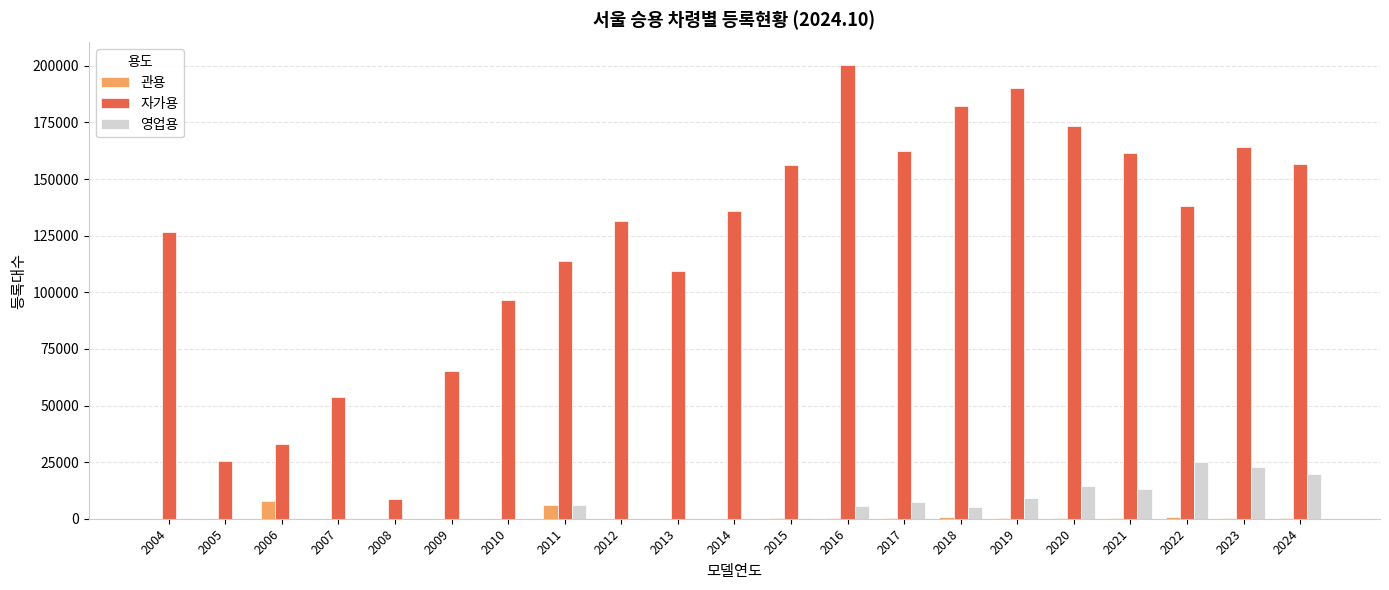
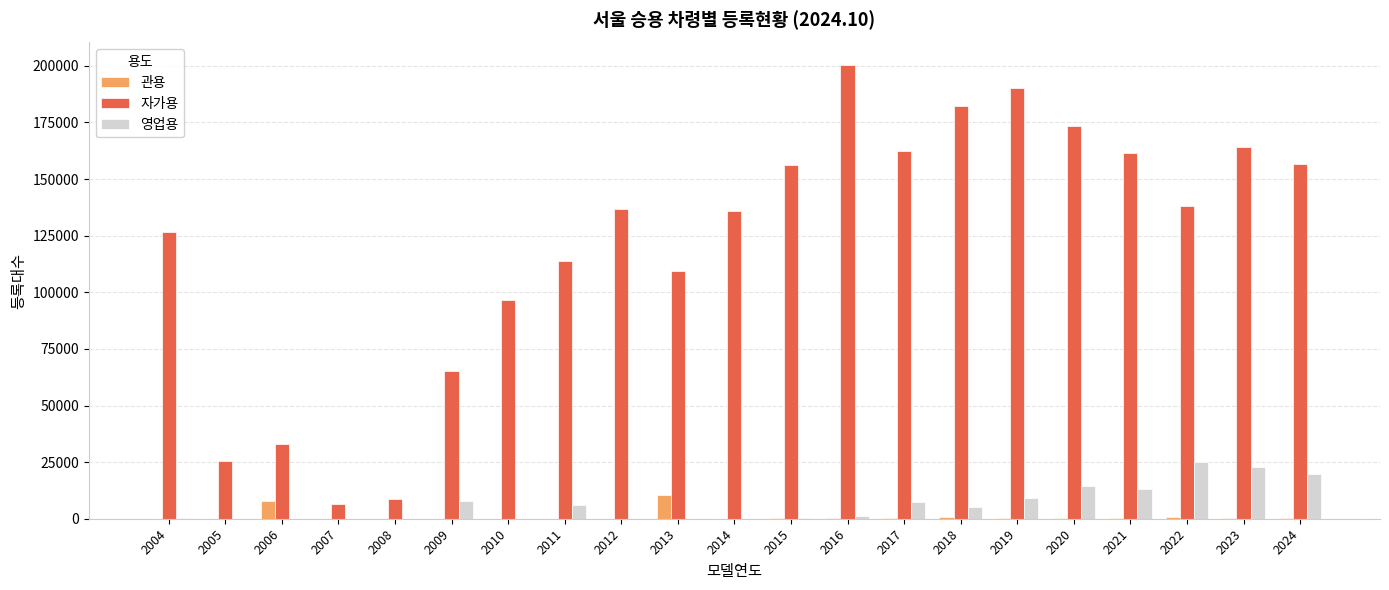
자가용, 2007: 54000 -> 7000
영업용, 2009: 0 -> 8000
관용, 2011: 6000 -> 0
자가용, 2012: 131000 -> 137000
관용, 2013: 0 -> 10000
영업용, 2016: 6000 -> 1000
